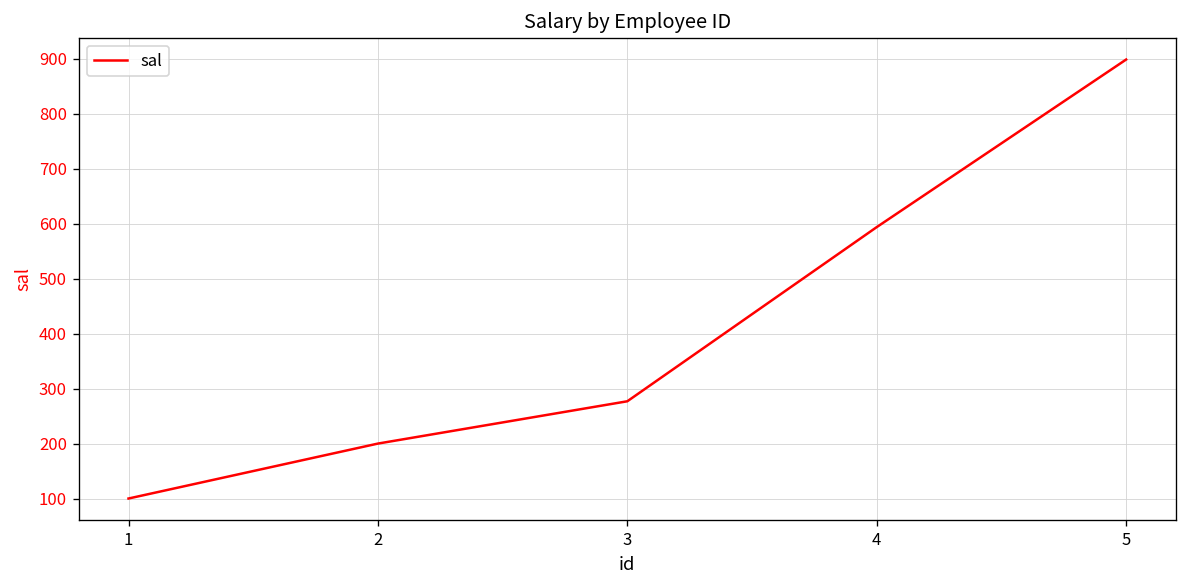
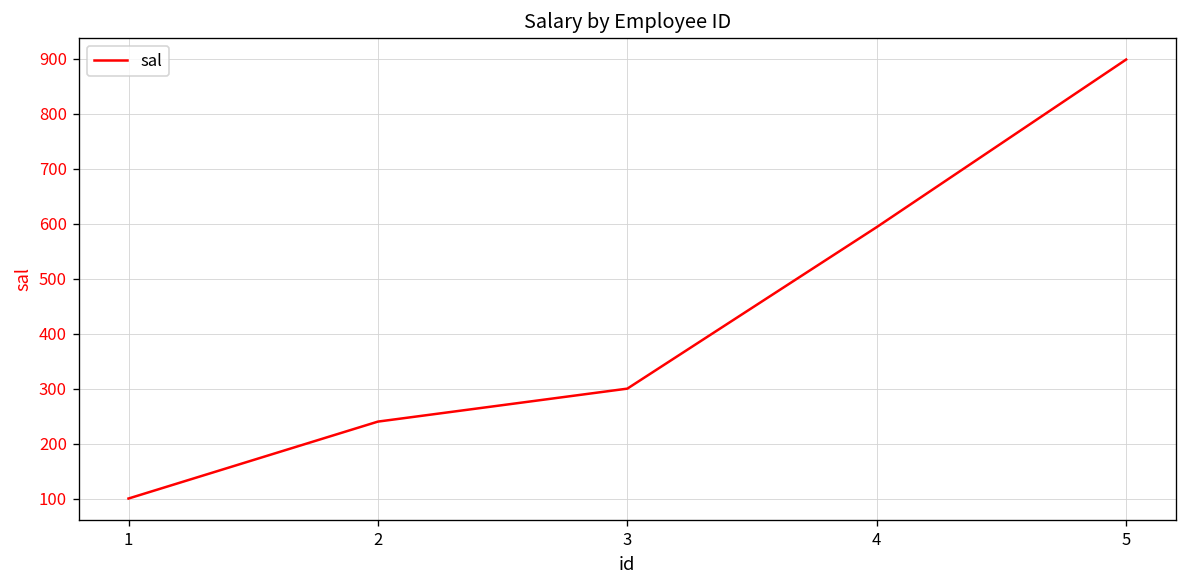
2: 200 -> 240
3: 280 -> 300
